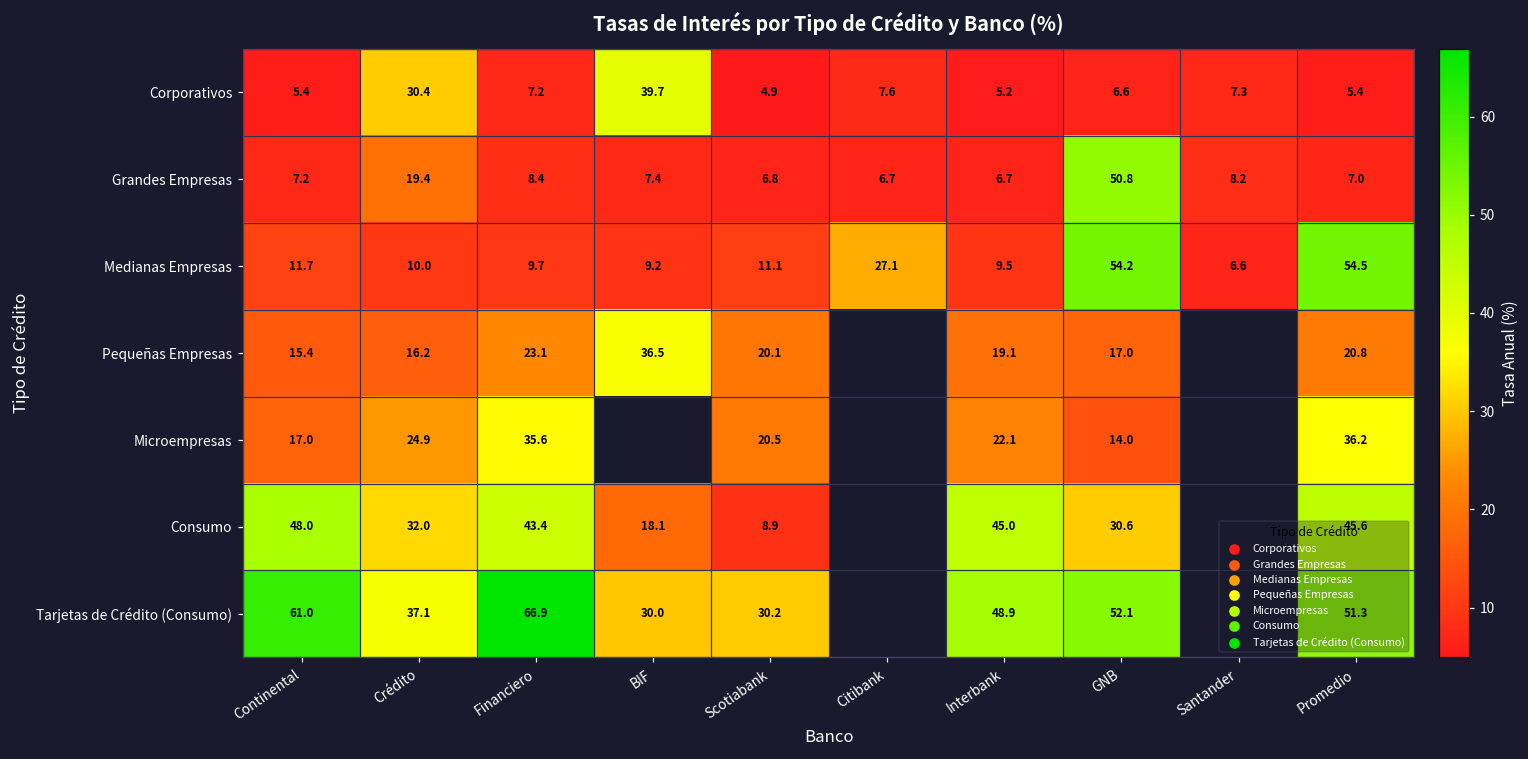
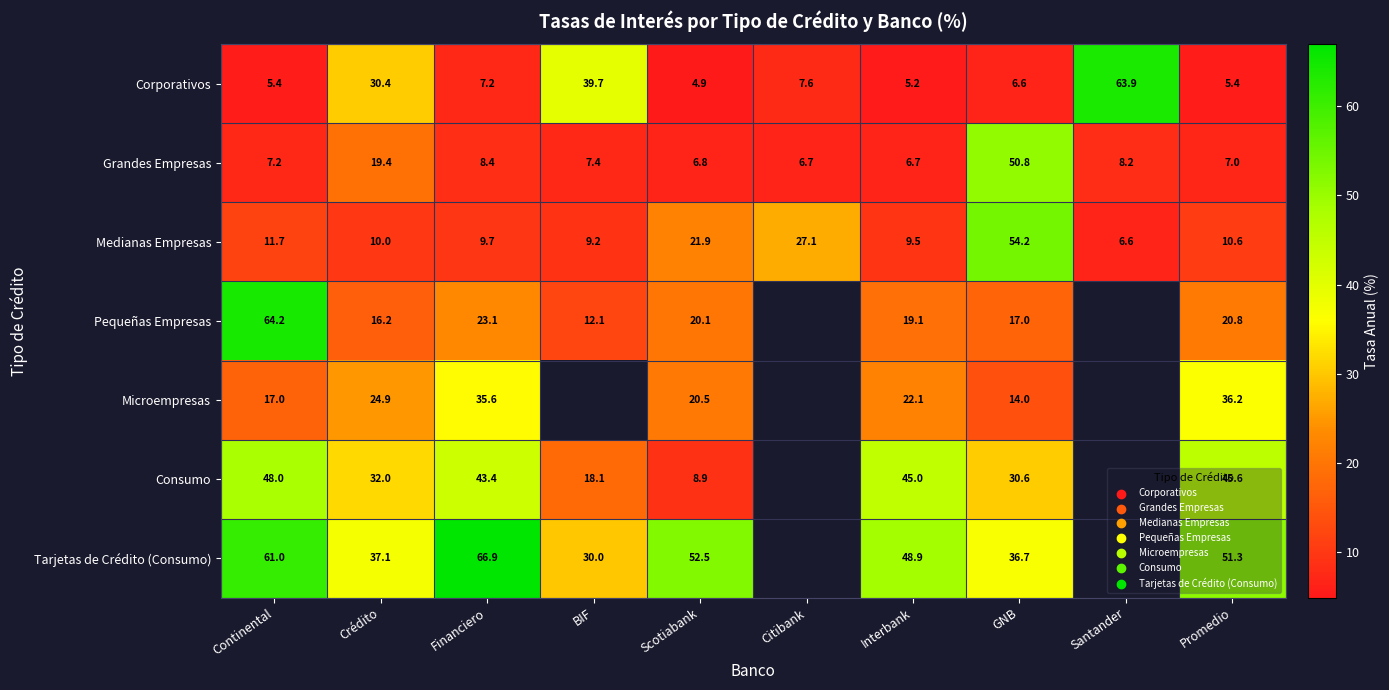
Corporativos, Santander: 7.3 -> 63.9
Medianas Empresas, Scotiabank: 11.1 -> 21.9
Medianas Empresas, Promedio: 54.5 -> 10.6
Pequeñas Empresas, Continental: 15.4 -> 64.2
Pequeñas Empresas, BIF: 36.5 -> 12.1
Tarjetas de Crédito (Consumo), Scotiabank: 30.2 -> 52.5
Tarjetas de Crédito (Consumo), GNB: 52.1 -> 36.7
